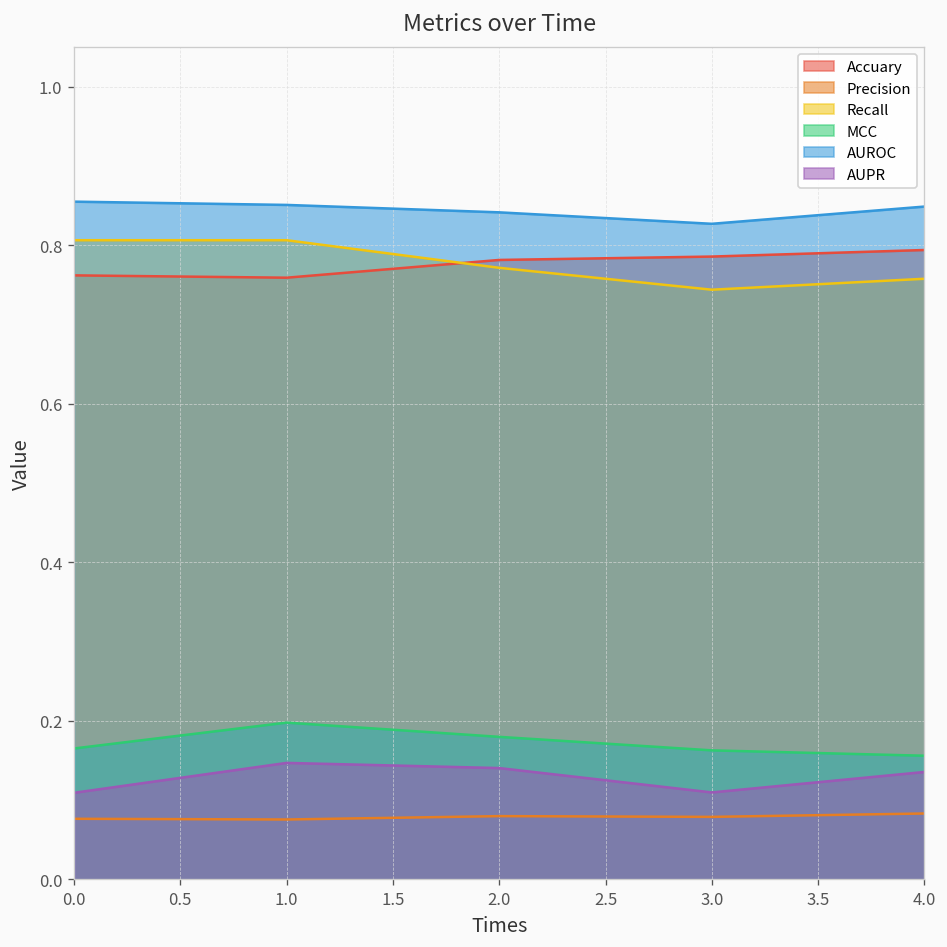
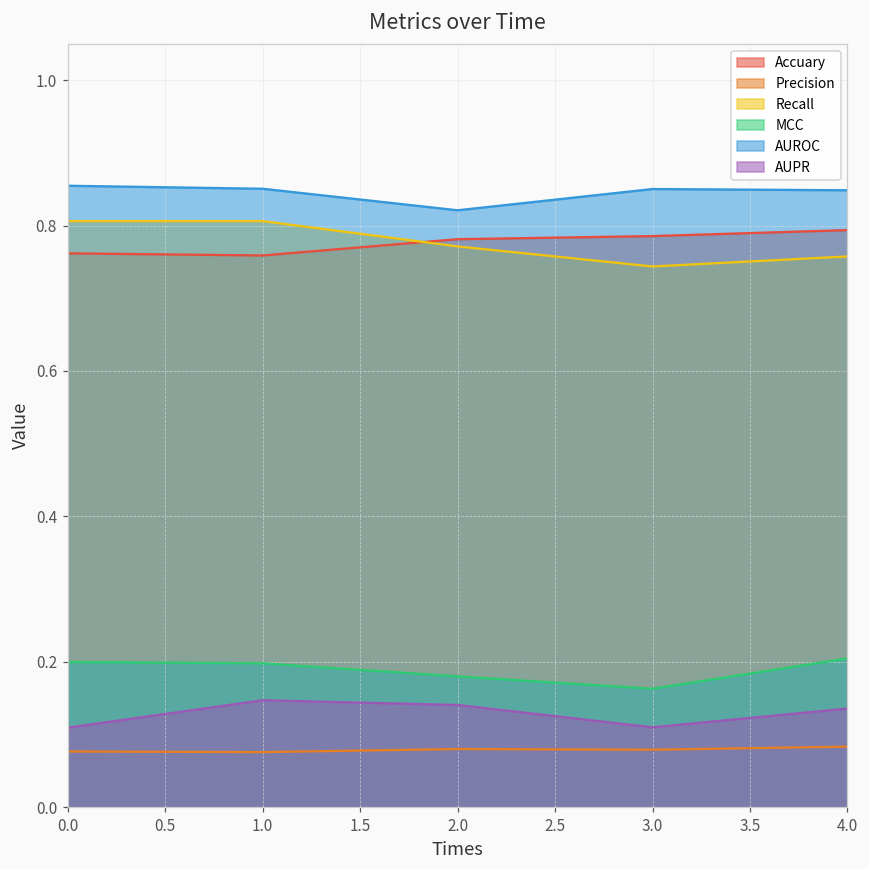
MCC, 0.0: 0.17 -> 0.20
AUROC, 2.0: 0.84 -> 0.82
AUROC, 3.0: 0.83 -> 0.85
MCC, 4.0: 0.16 -> 0.20
